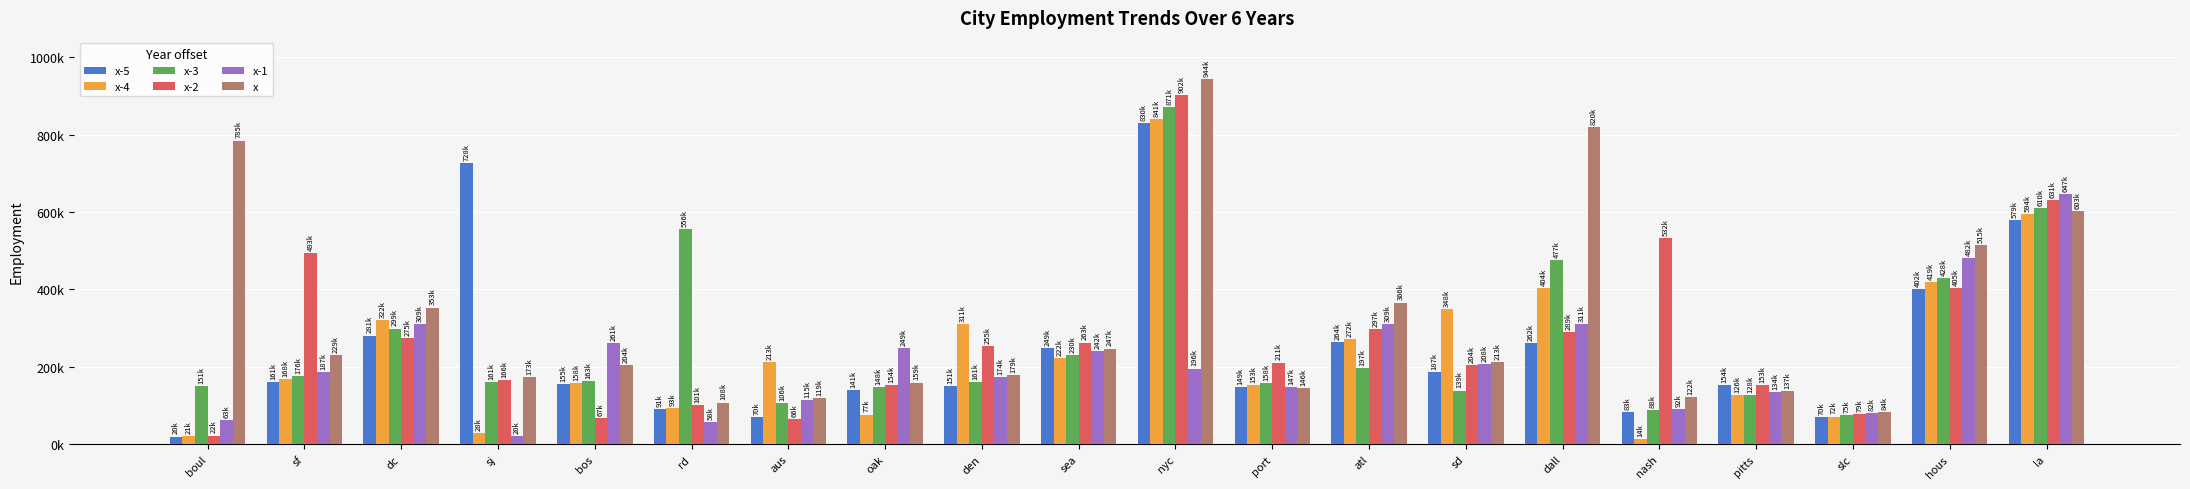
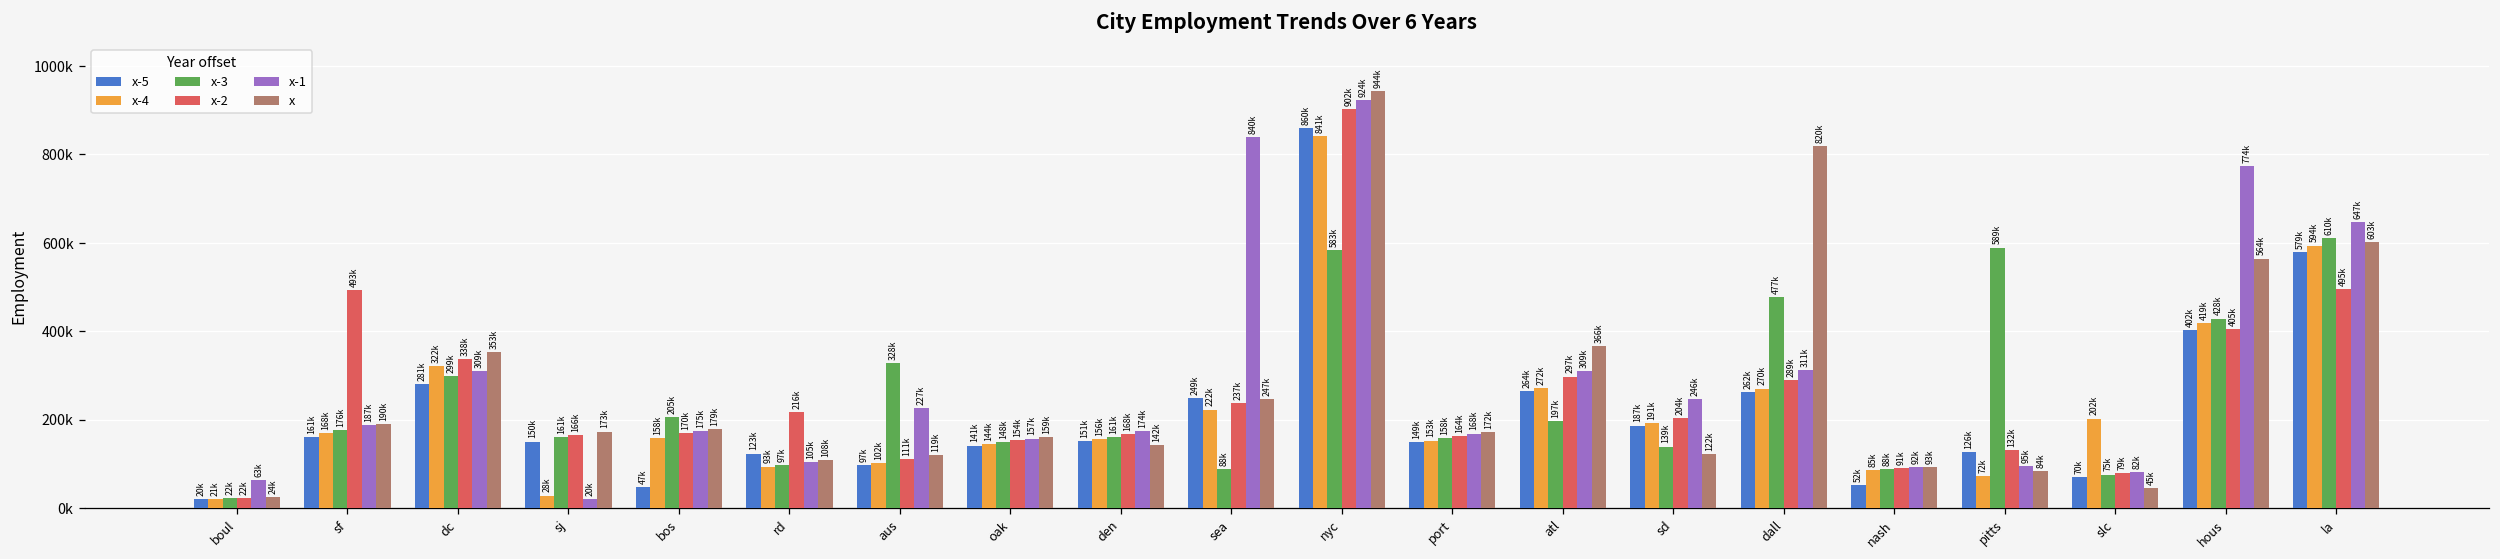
x-3, boul: 151k -> 22k
x, boul: 785k -> 24k
x, sf: 229k -> 190k
x-2, dc: 275k -> 338k
x-5, sj: 728k -> 150k
x-5, bos: 155k -> 47k
x-3, bos: 163k -> 205k
x-2, bos: 67k -> 170k
x-1, bos: 261k -> 175k
x, bos: 204k -> 179k
x-5, rd: 91k -> 123k
x-3, rd: 556k -> 97k
x-2, rd: 101k -> 216k
x-1, rd: 58k -> 105k
x-5, aus: 70k -> 97k
x-4, aus: 213k -> 102k
x-3, aus: 106k -> 328k
x-2, aus: 66k -> 111k
x-1, aus: 115k -> 227k
x-4, oak: 77k -> 144k
x-1, oak: 249k -> 157k
x-4, den: 311k -> 156k
x-2, den: 255k -> 168k
x, den: 179k -> 142k
x-3, sea: 230k -> 88k
x-2, sea: 263k -> 237k
x-1, sea: 242k -> 840k
x-5, nyc: 830k -> 860k
x-3, nyc: 871k -> 583k
x-1, nyc: 196k -> 924k
x-2, port: 211k -> 164k
x-1, port: 147k -> 168k
x, port: 146k -> 172k
x-4, sd: 348k -> 191k
x-1, sd: 208k -> 246k
x, sd: 213k -> 122k
x-4, dall: 404k -> 270k
x-5, nash: 83k -> 52k
x-4, nash: 14k -> 85k
x-2, nash: 532k -> 91k
x, nash: 122k -> 93k
x-5, pitts: 154k -> 126k
x-4, pitts: 126k -> 72k
x-3, pitts: 128k -> 589k
x-2, pitts: 153k -> 132k
x-1, pitts: 134k -> 95k
x, pitts: 137k -> 84k
x-4, slc: 72k -> 202k
x, slc: 84k -> 45k
x-1, hous: 482k -> 774k
x, hous: 515k -> 564k
x-2, la: 631k -> 495k
